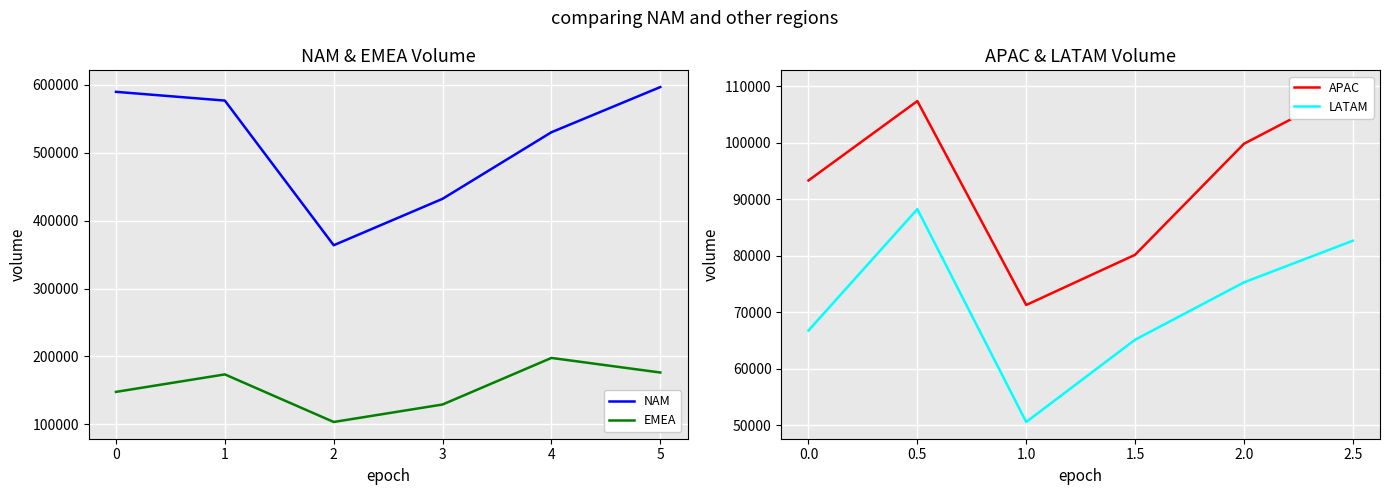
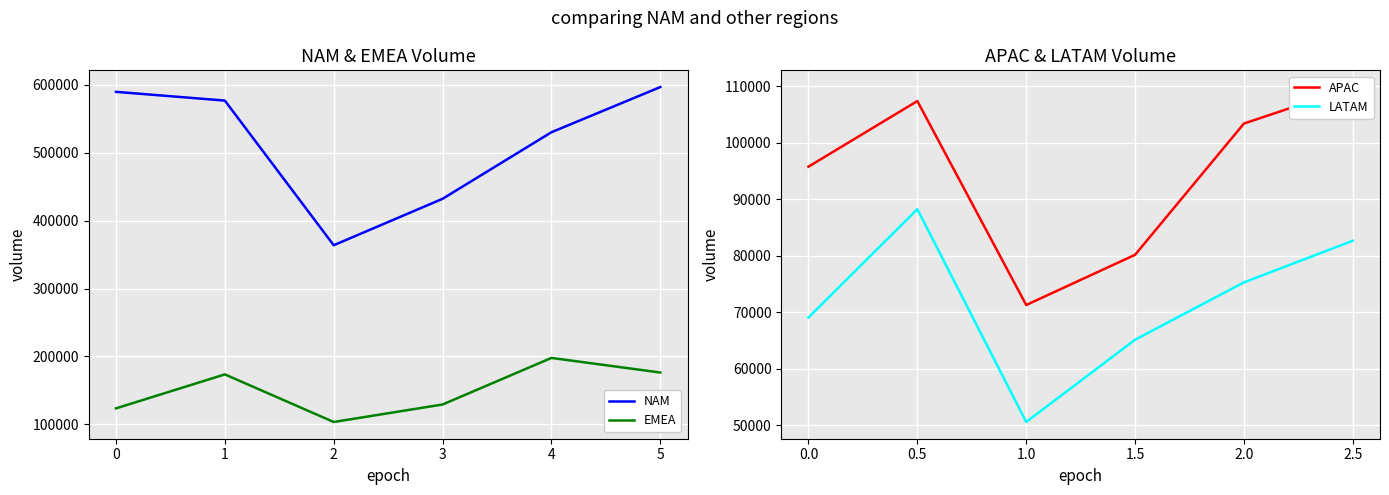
NAM & EMEA Volume, EMEA, 0: 150000 -> 120000
APAC & LATAM Volume, APAC, 0.0: 93000 -> 96000
APAC & LATAM Volume, LATAM, 0.0: 67000 -> 69000
APAC & LATAM Volume, APAC, 2.0: 100000 -> 103000
